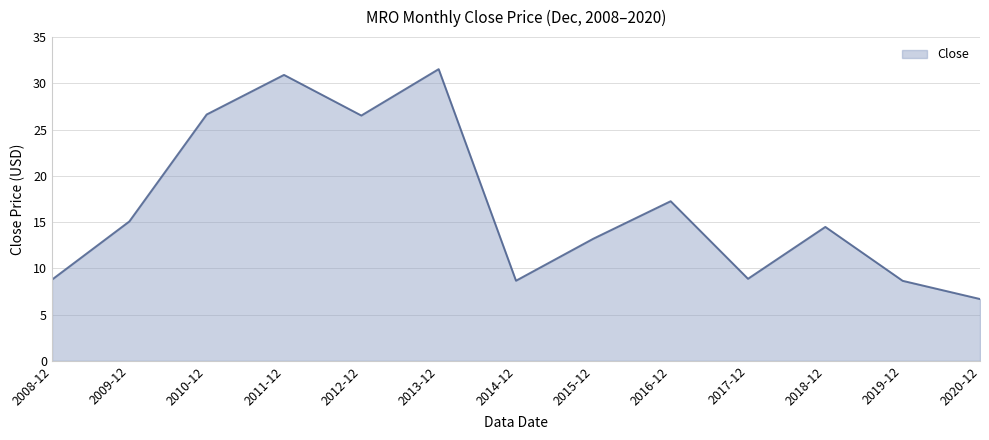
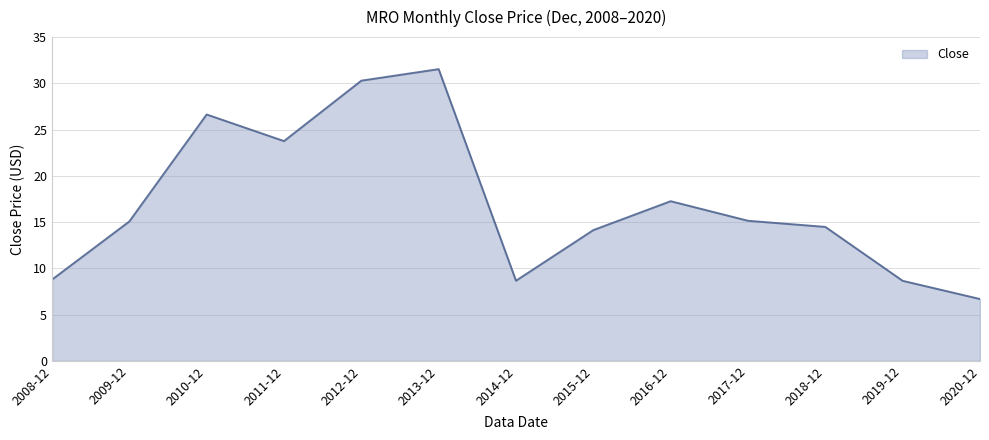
2011-12: 31 -> 24
2012-12: 27 -> 30
2015-12: 13 -> 14
2017-12: 9 -> 15
